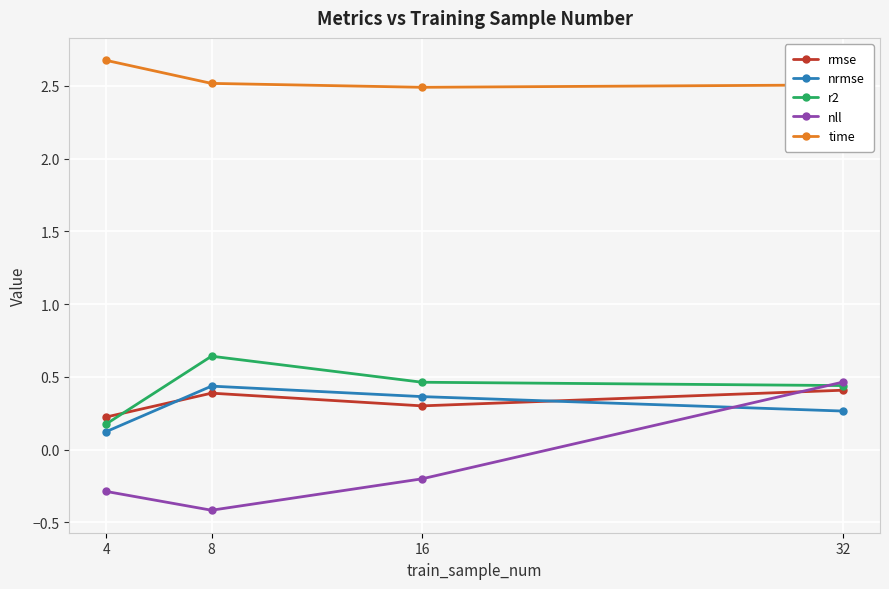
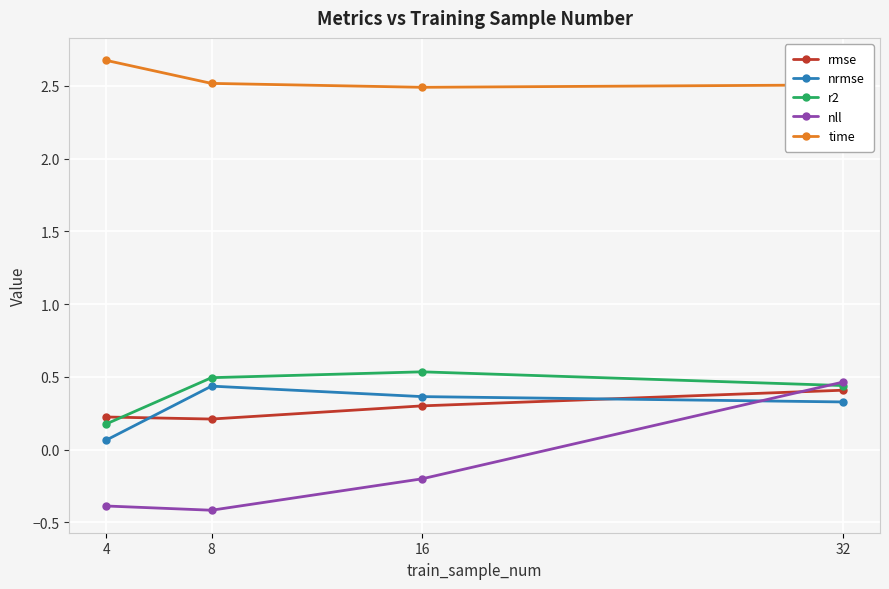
nrmse, 4: 0.12 -> 0.07
nll, 4: -0.29 -> -0.39
rmse, 8: 0.39 -> 0.21
r2, 8: 0.64 -> 0.49
r2, 16: 0.46 -> 0.53
nrmse, 32: 0.27 -> 0.33
